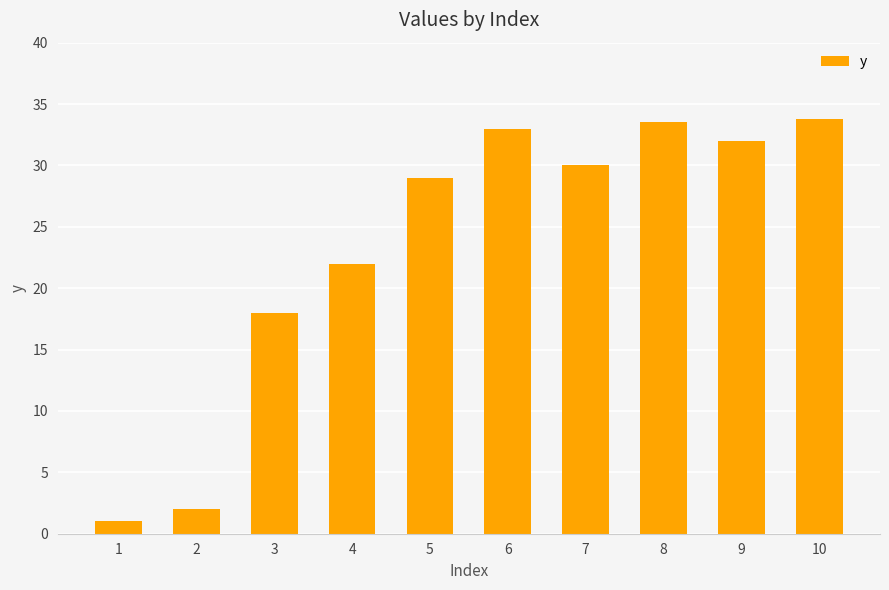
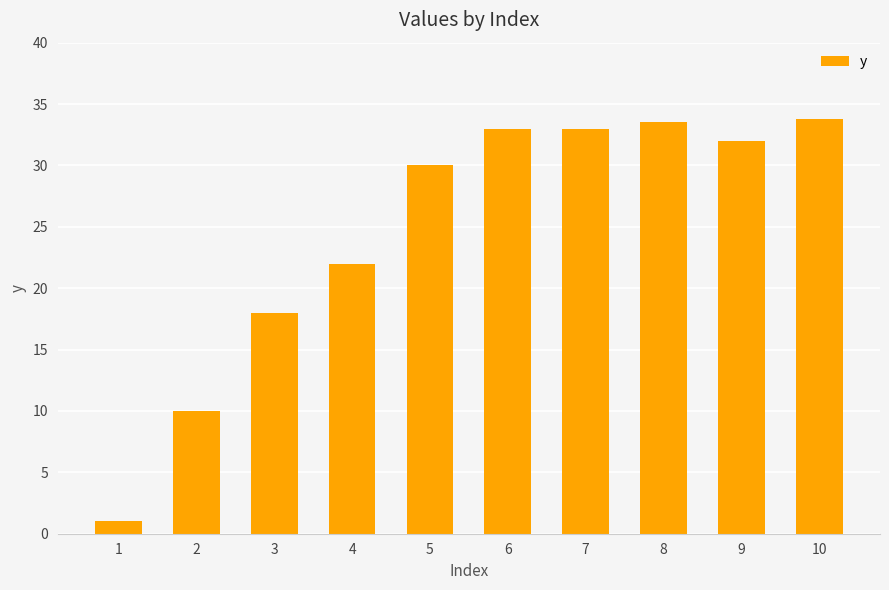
2: 2 -> 10
5: 29 -> 30
7: 30 -> 33
